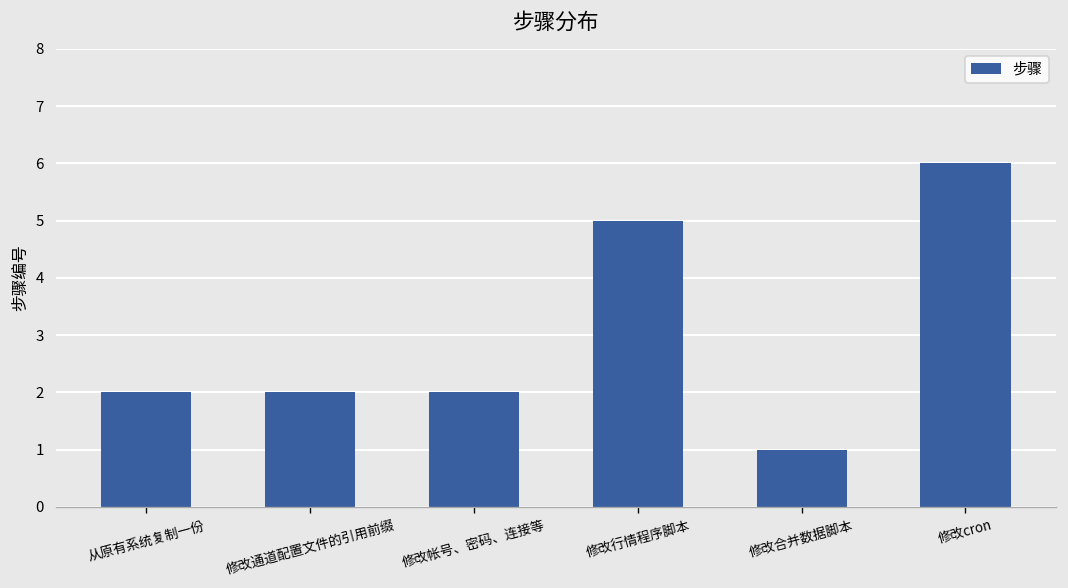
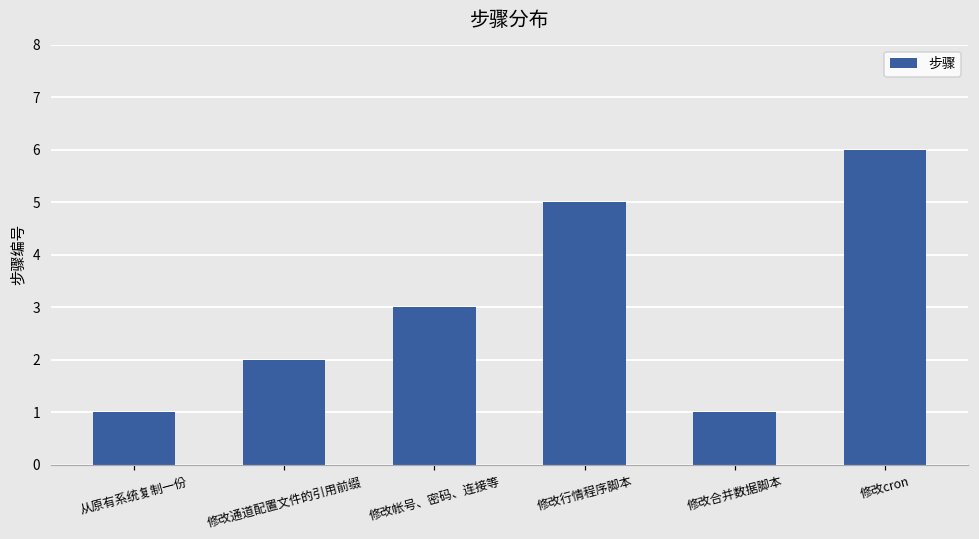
从原有系统复制一份: 2 -> 1
修改帐号、密码、连接等: 2 -> 3
